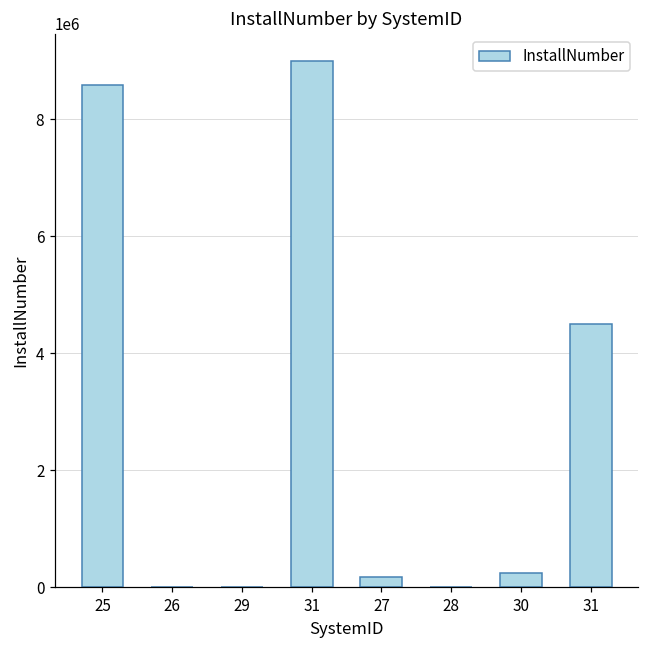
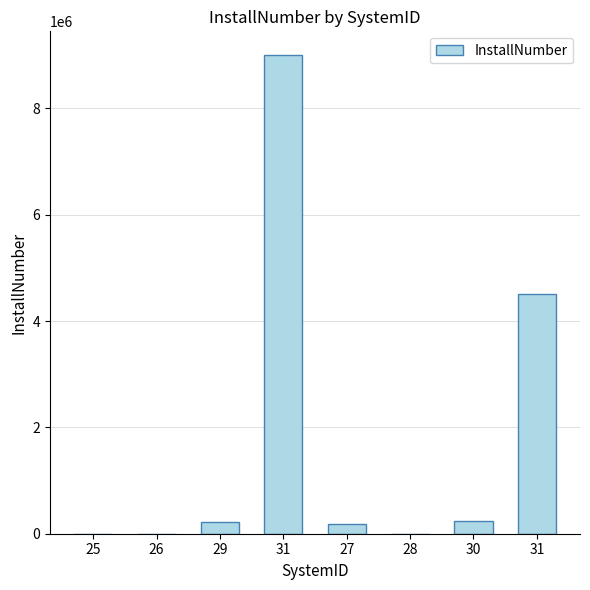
25: 8600000 -> 0
29: 0 -> 200000
